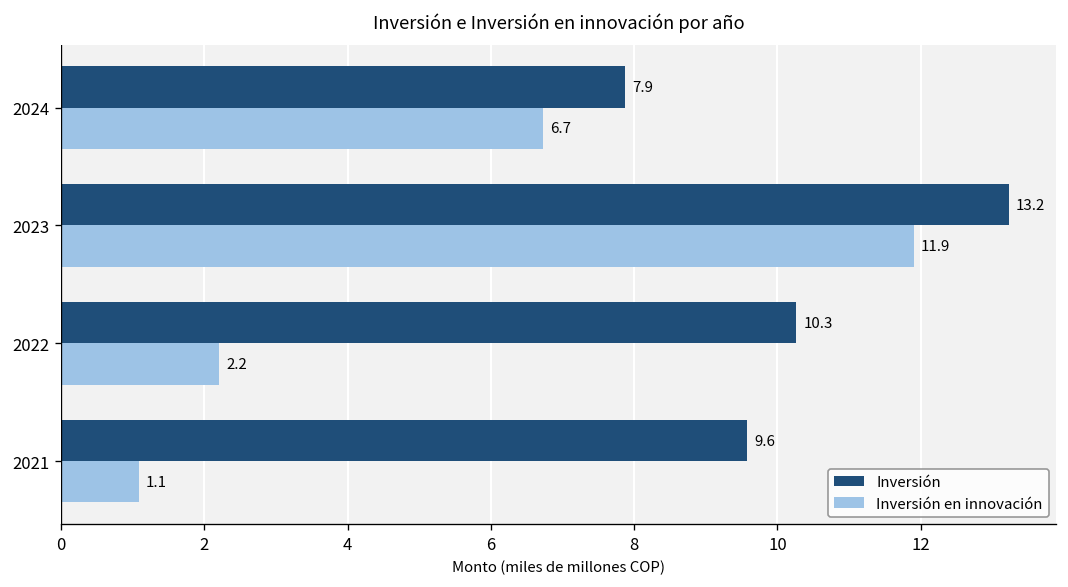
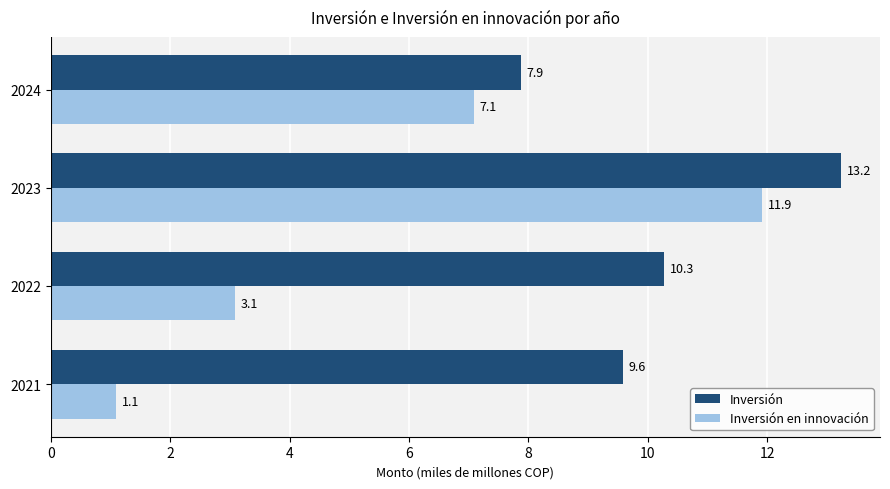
Inversión en innovación, 2024: 6.7 -> 7.1
Inversión en innovación, 2022: 2.2 -> 3.1
